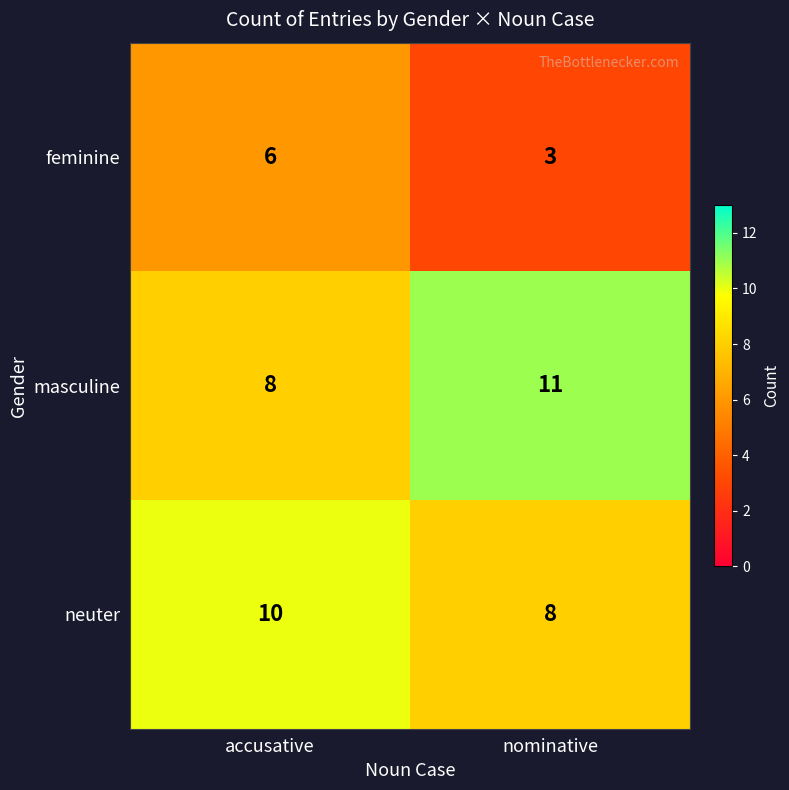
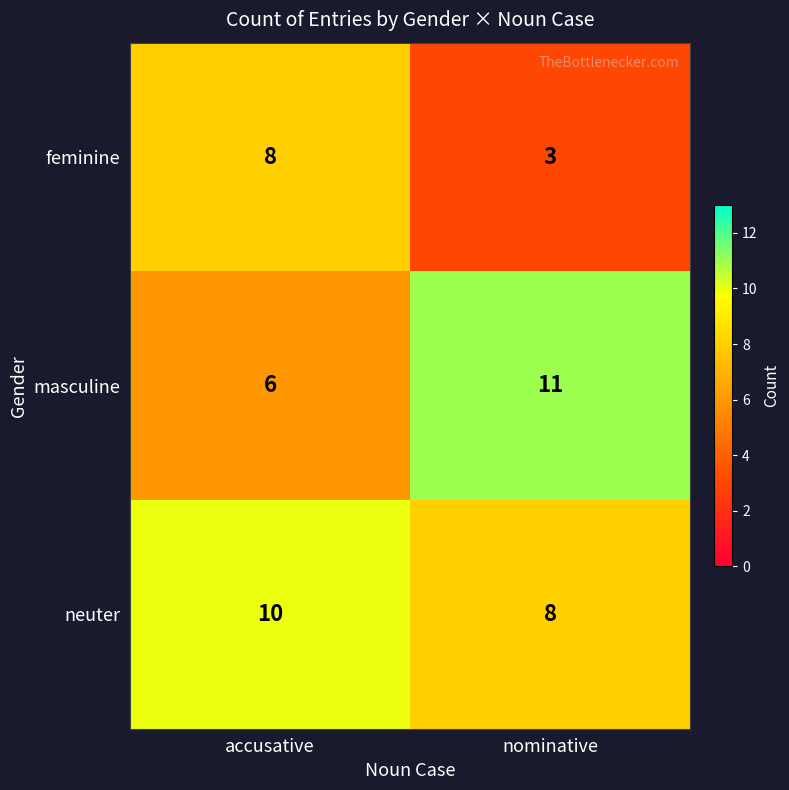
feminine, accusative: 6 -> 8
masculine, accusative: 8 -> 6
